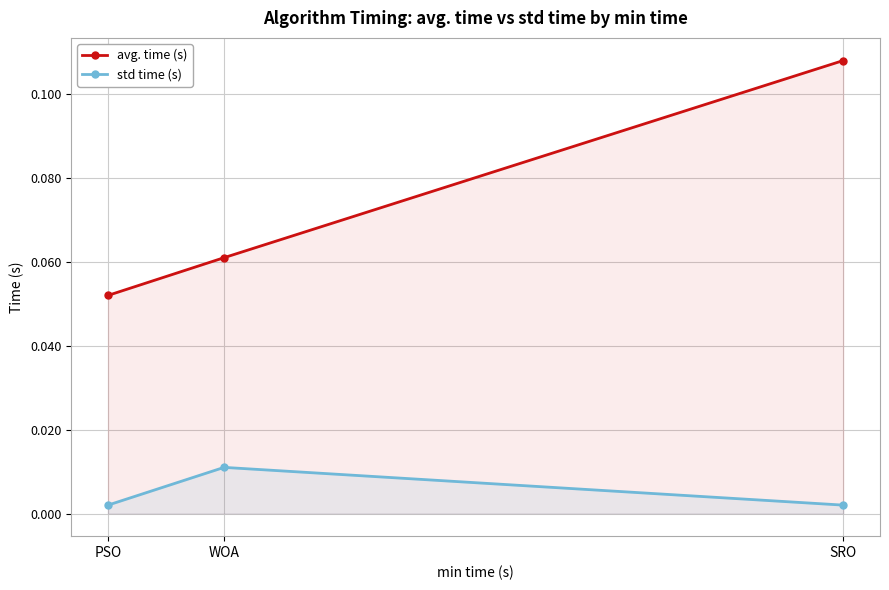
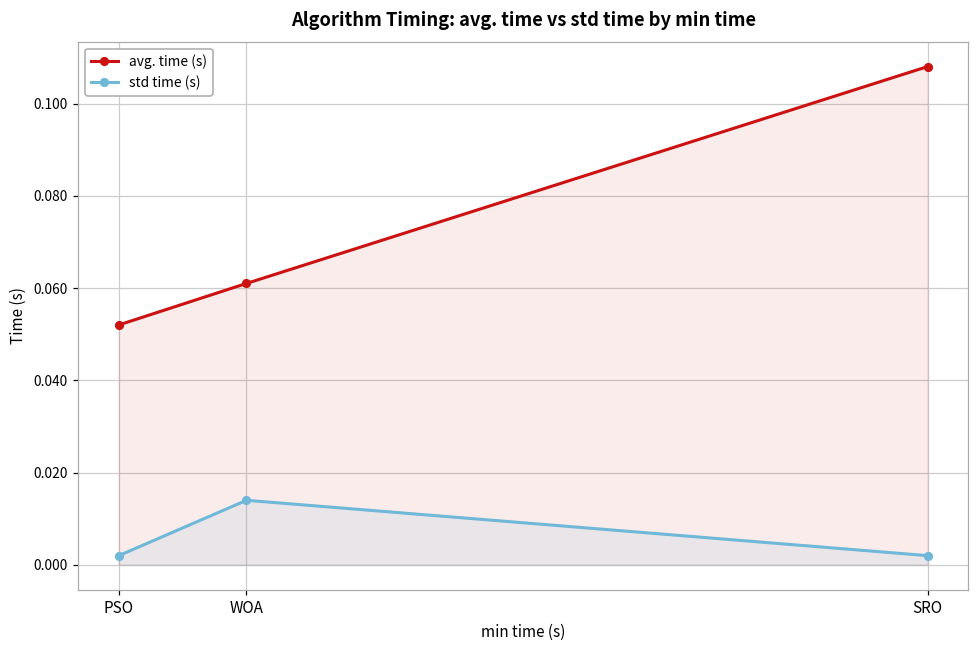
std time (s), WOA: 0.011 -> 0.014
